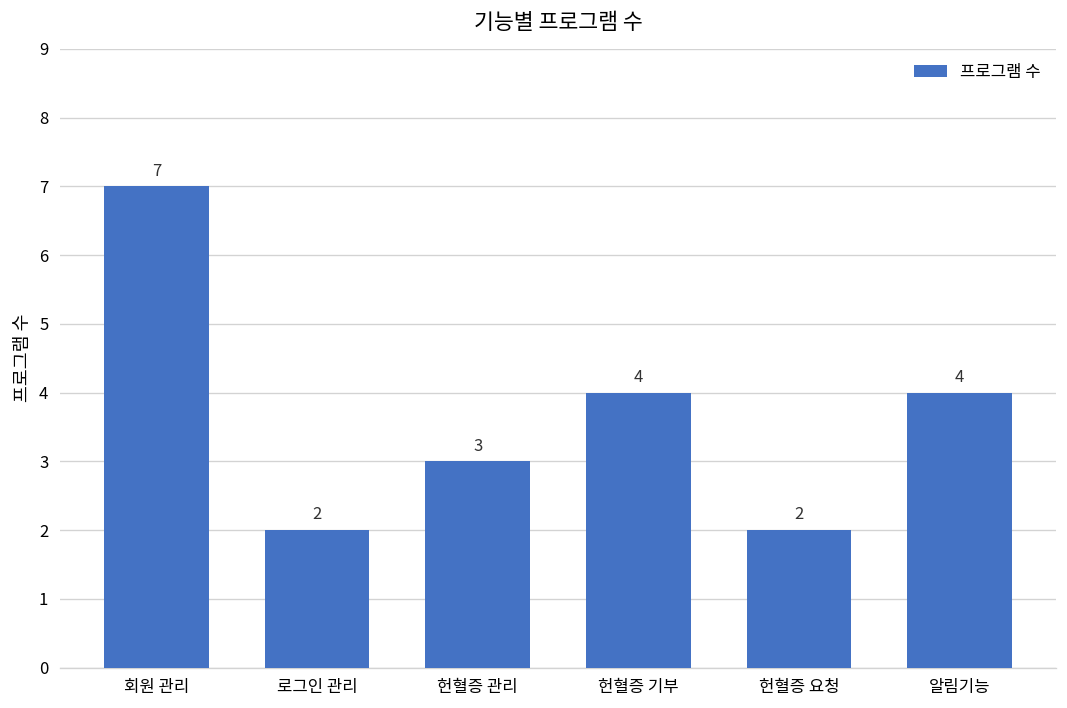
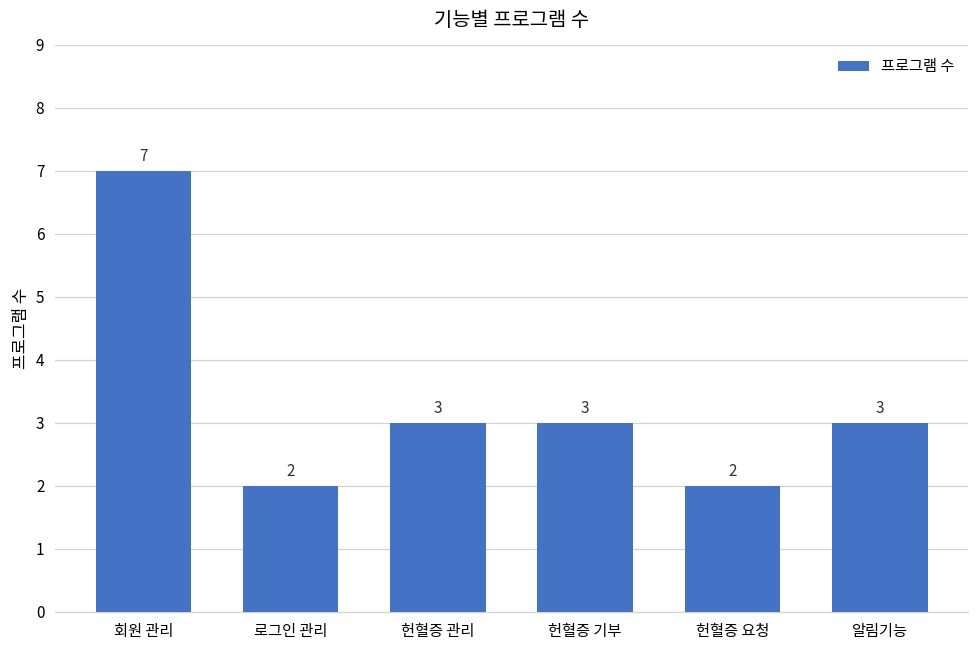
헌혈증 기부: 4 -> 3
알림기능: 4 -> 3
